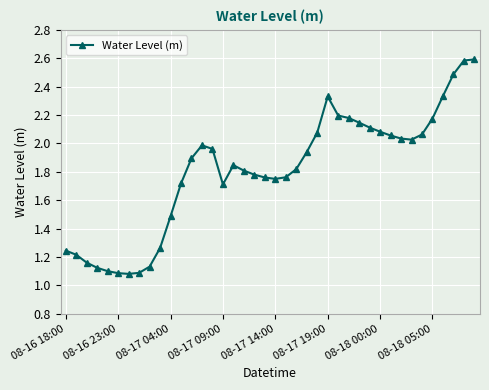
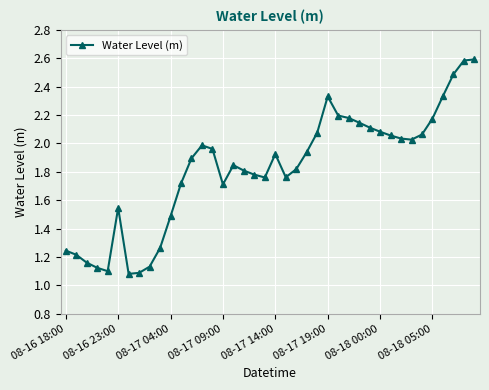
08-16 23:00: 1.09 -> 1.55
08-17 14:00: 1.75 -> 1.92
